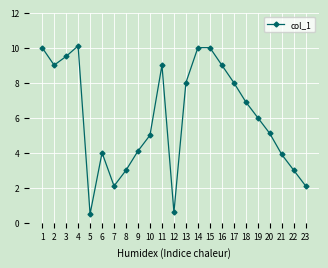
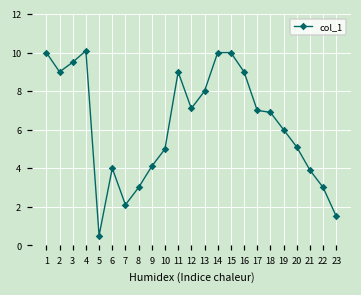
12: 0.6 -> 7.1
17: 8 -> 7
23: 2.1 -> 1.5
